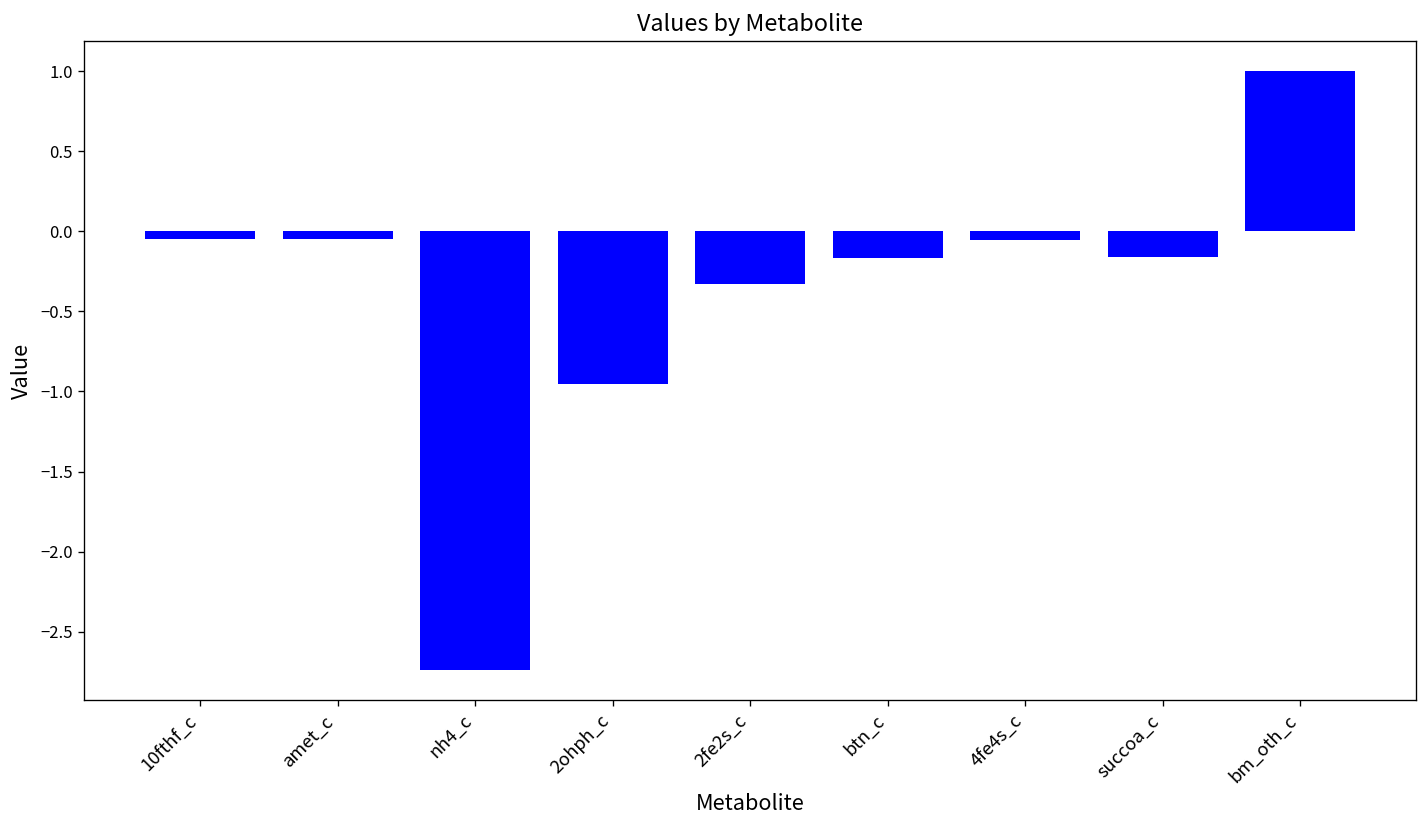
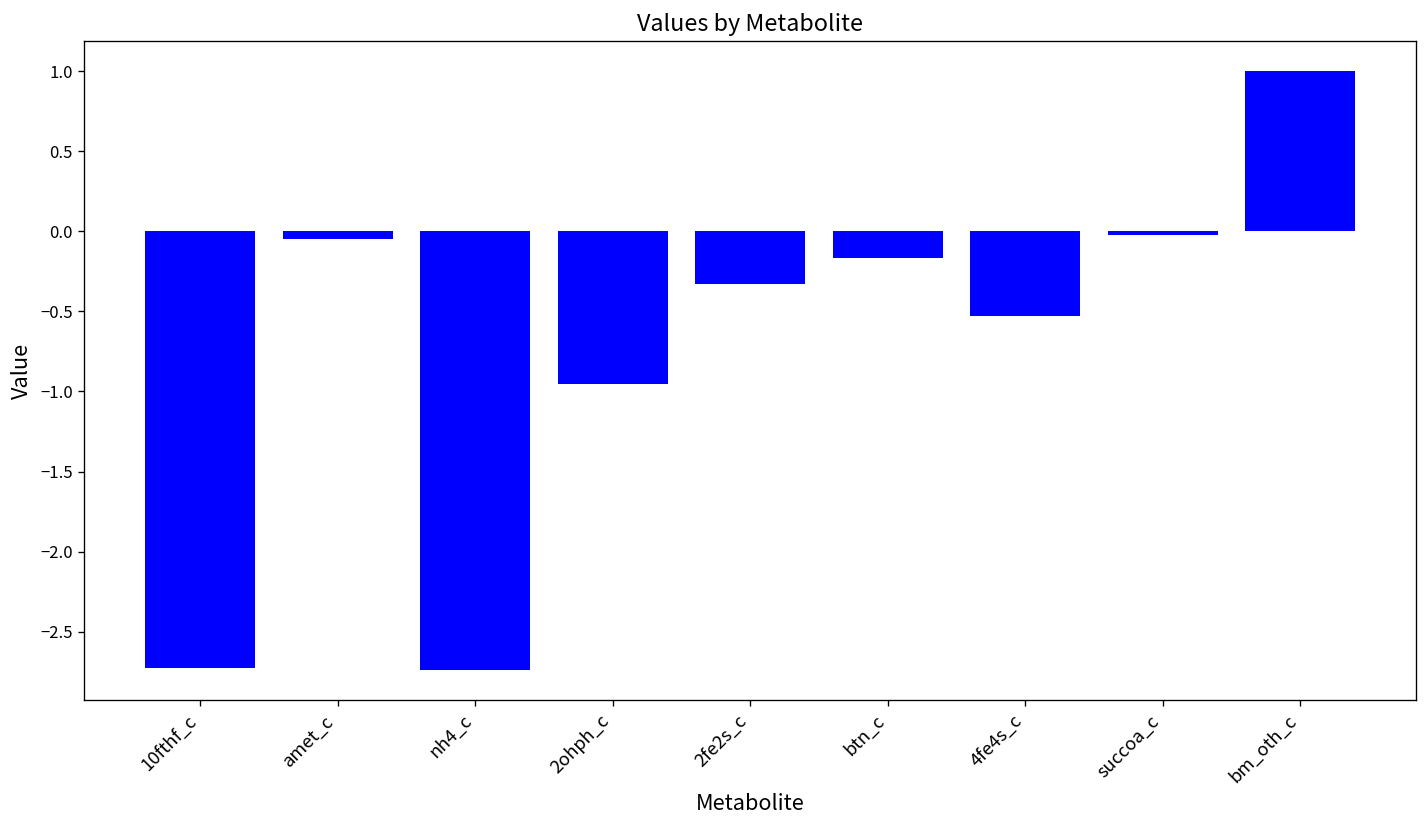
10fthf_c: -0.05 -> -2.72
4fe4s_c: -0.05 -> -0.53
succoa_c: -0.16 -> -0.02
